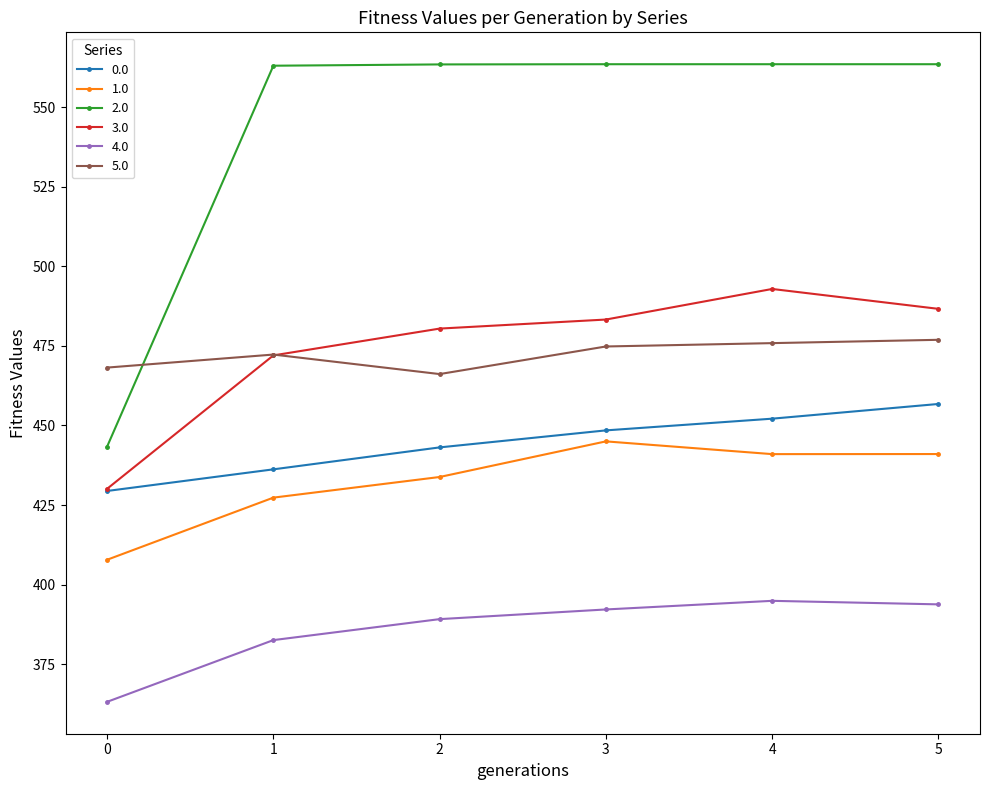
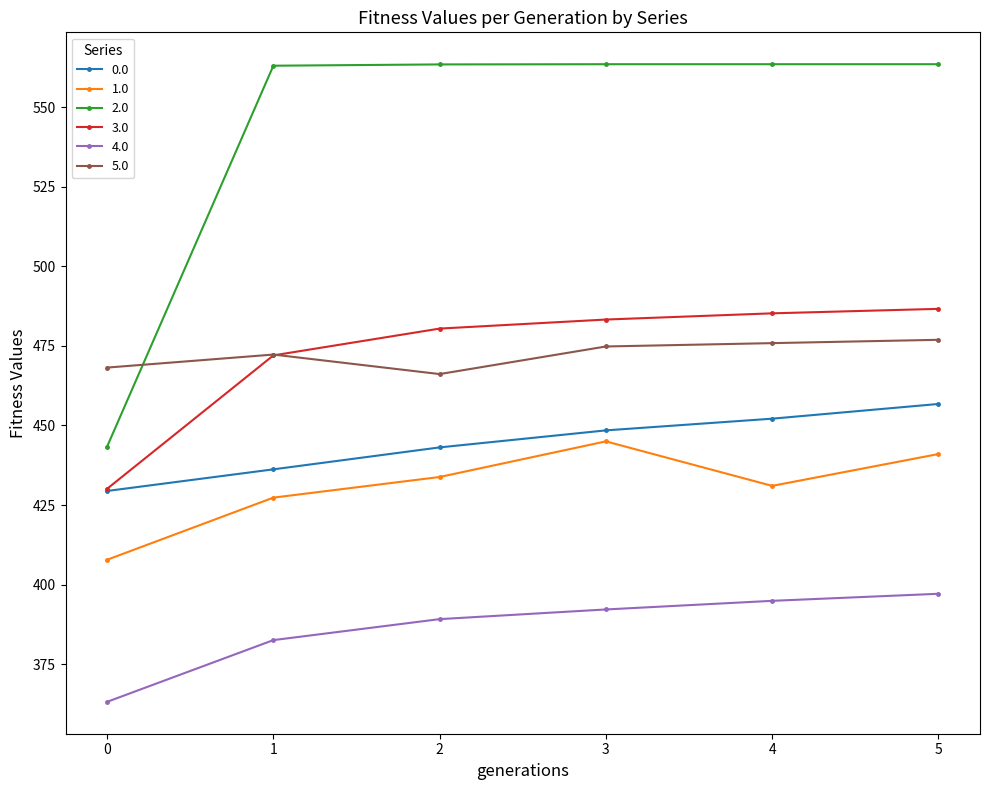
1.0, 4: 441 -> 431
3.0, 4: 493 -> 485
4.0, 5: 394 -> 397
